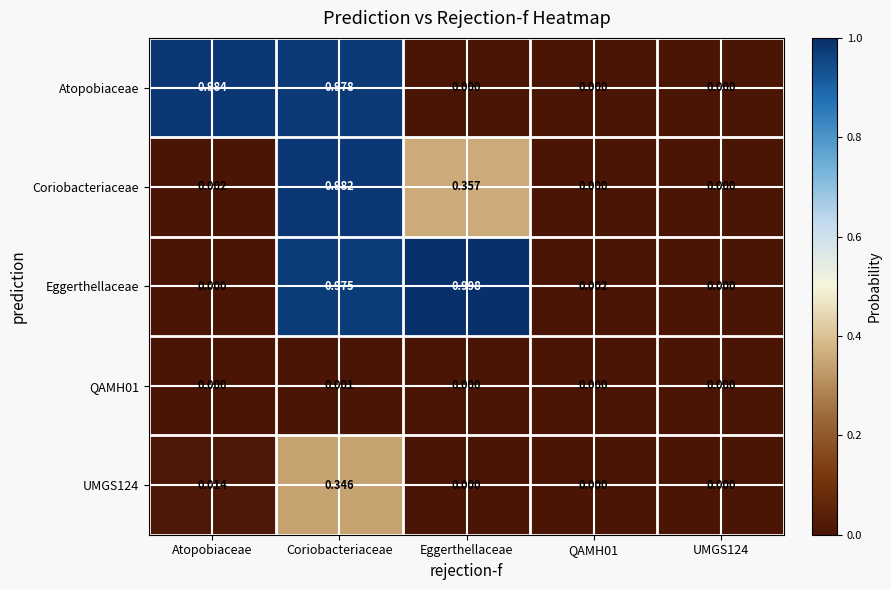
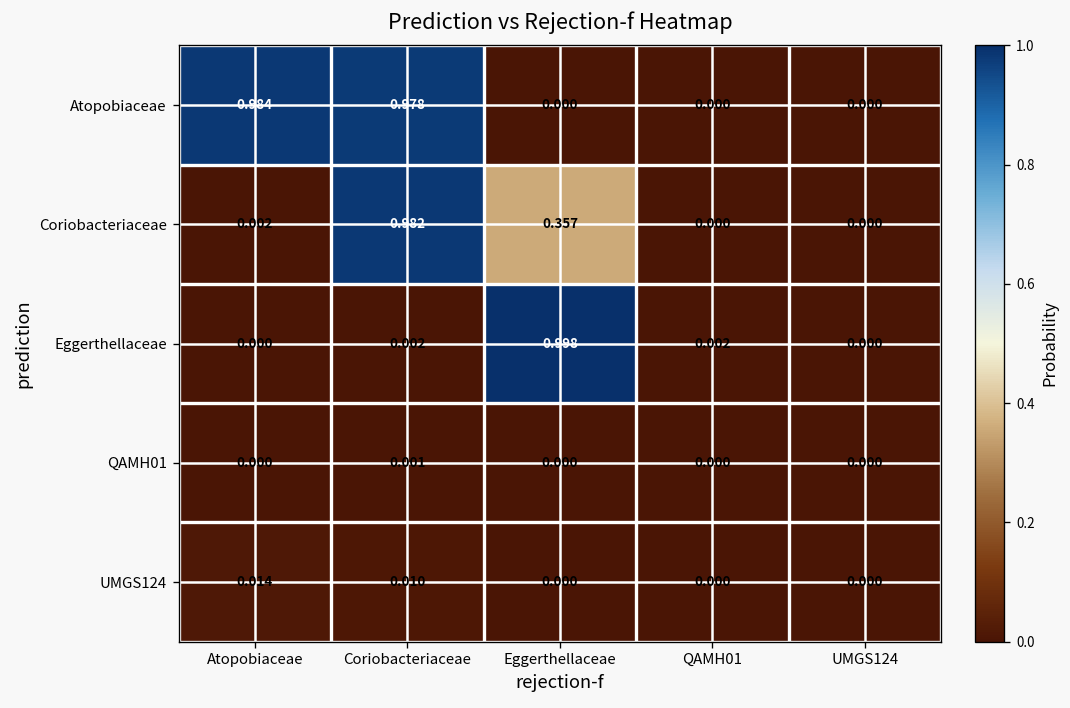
Eggerthellaceae, Coriobacteriaceae: 0.975 -> 0.002
UMGS124, Coriobacteriaceae: 0.346 -> 0.010
